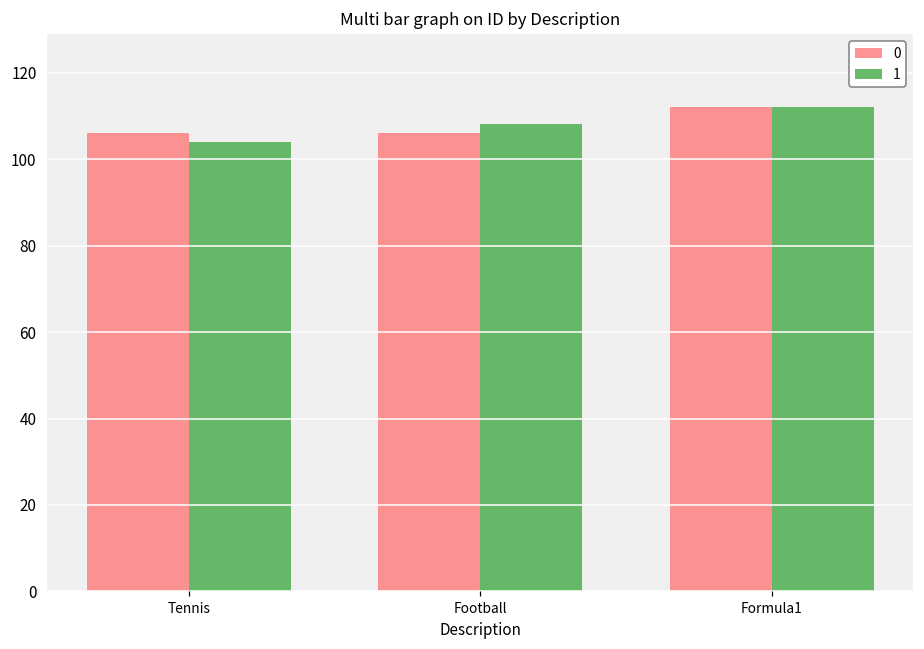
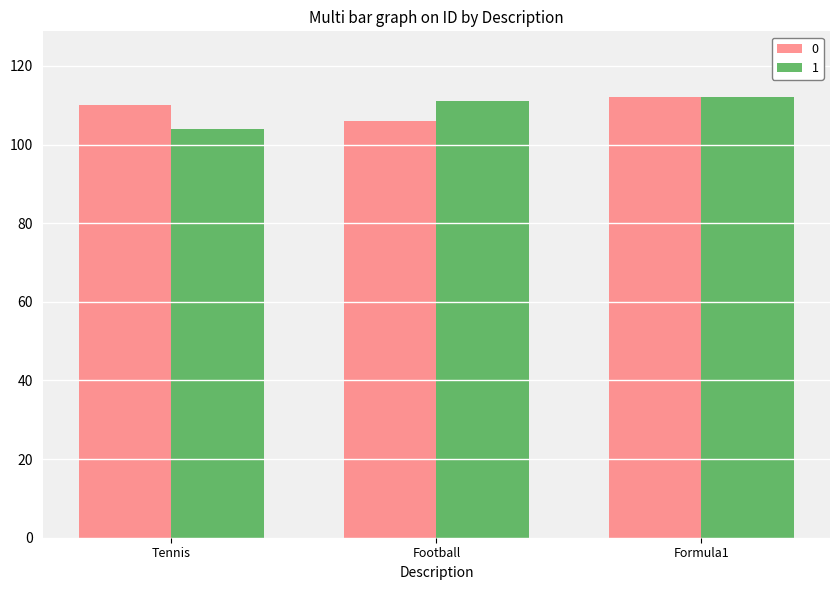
0, Tennis: 106 -> 110
1, Football: 108 -> 111
